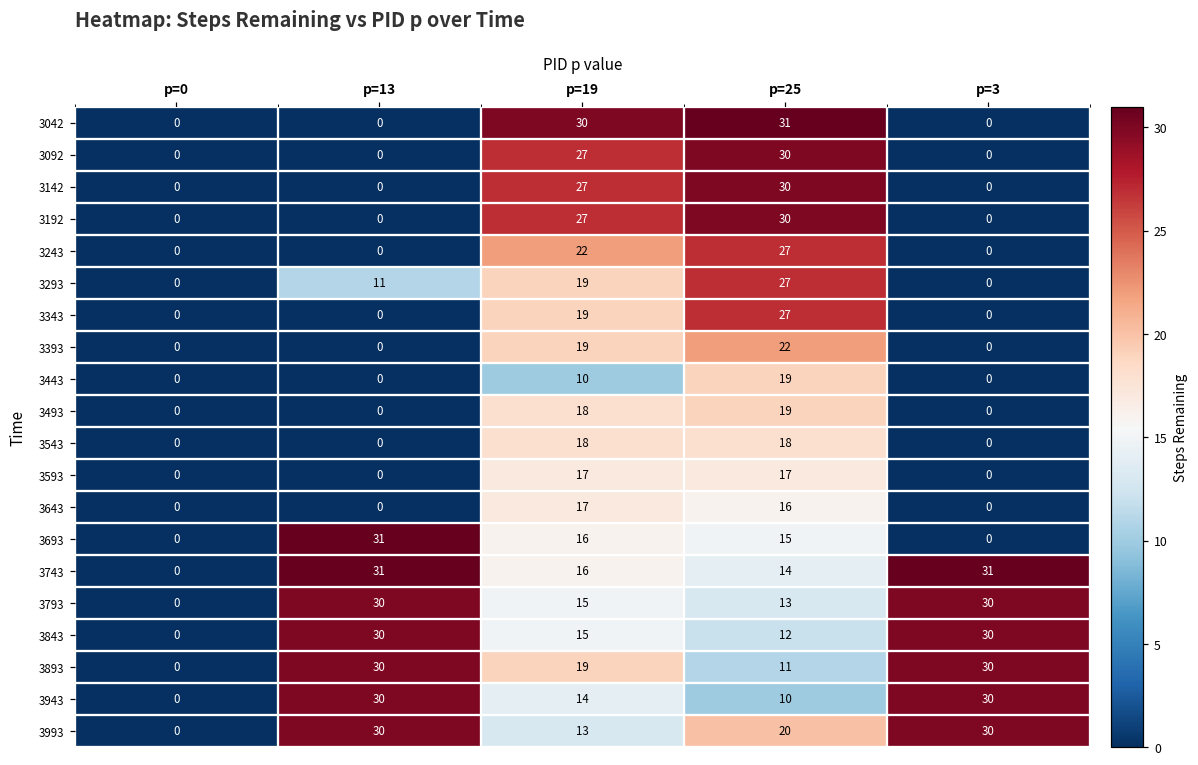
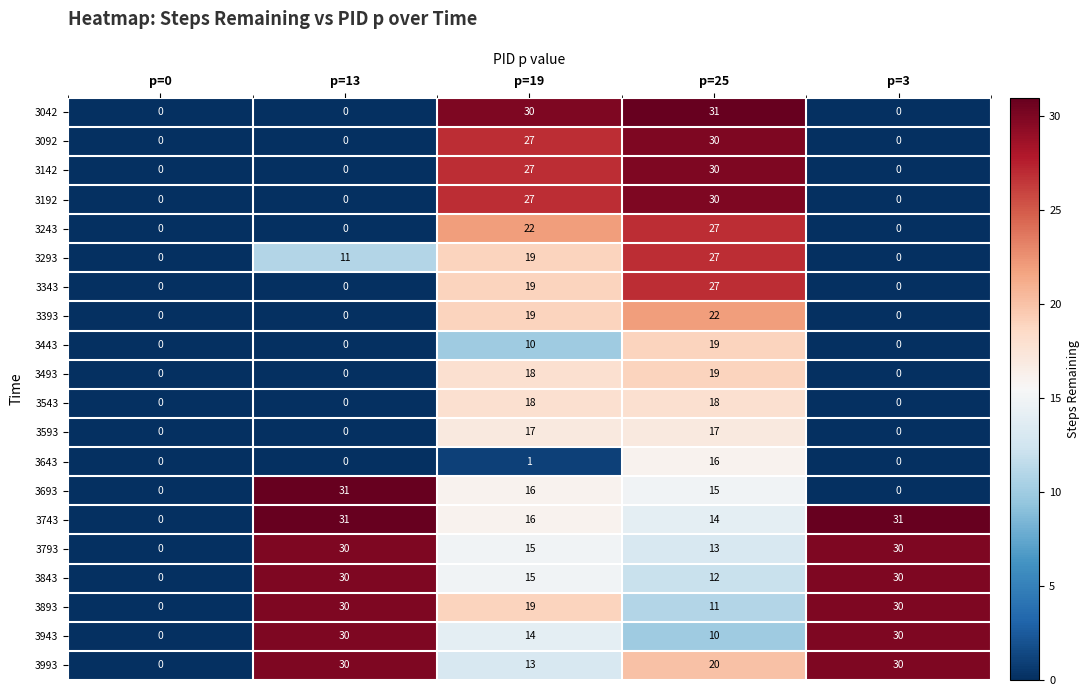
3643, p=19: 17 -> 1
